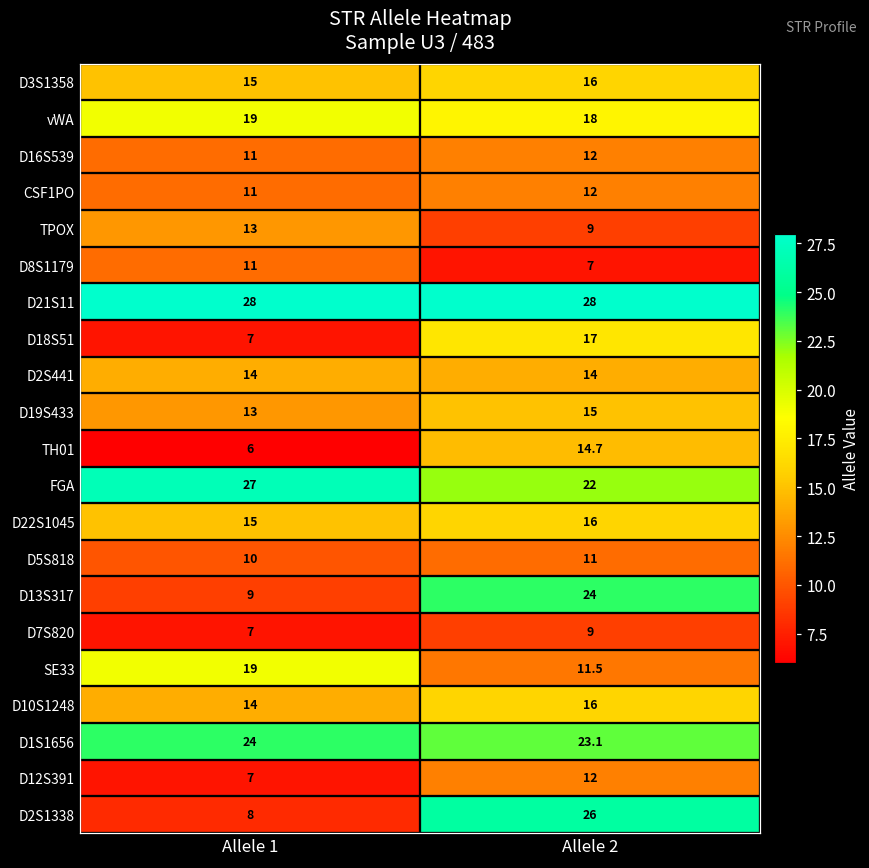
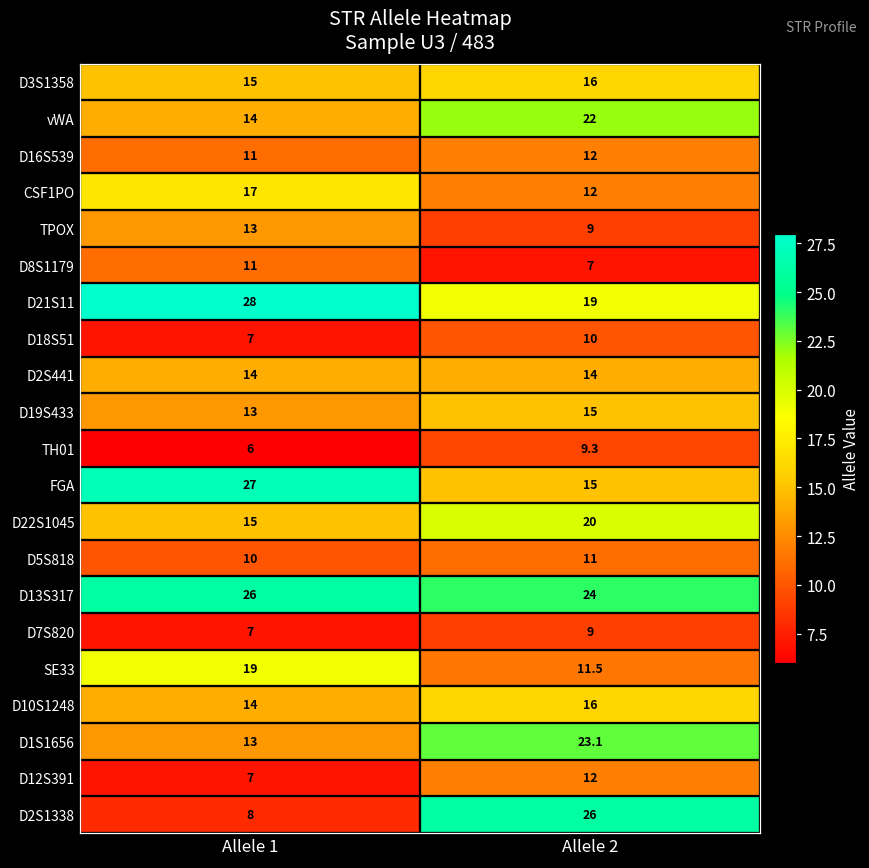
vWA, Allele 1: 19 -> 14
vWA, Allele 2: 18 -> 22
CSF1PO, Allele 1: 11 -> 17
D21S11, Allele 2: 28 -> 19
D18S51, Allele 2: 17 -> 10
TH01, Allele 2: 14.7 -> 9.3
FGA, Allele 2: 22 -> 15
D22S1045, Allele 2: 16 -> 20
D13S317, Allele 1: 9 -> 26
D1S1656, Allele 1: 24 -> 13
